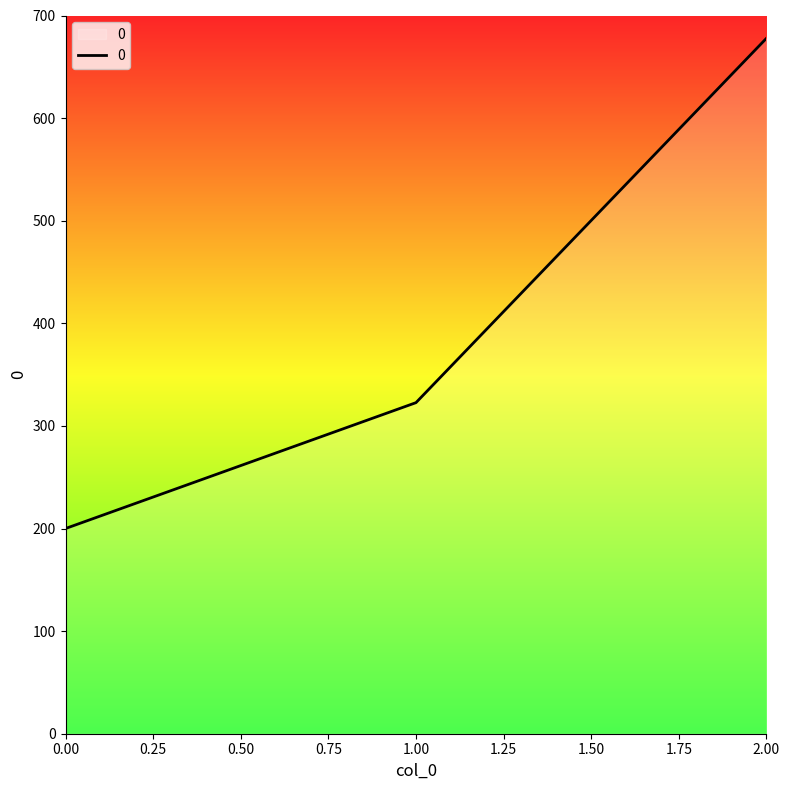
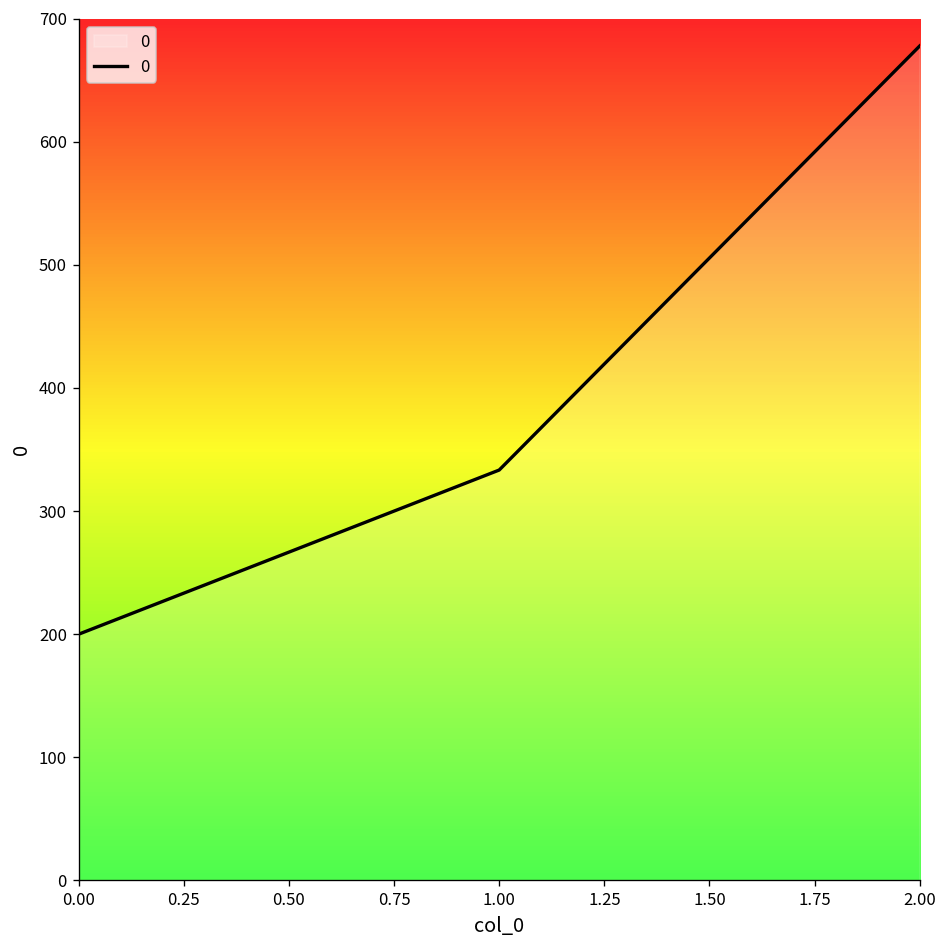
1.00: 323 -> 333
